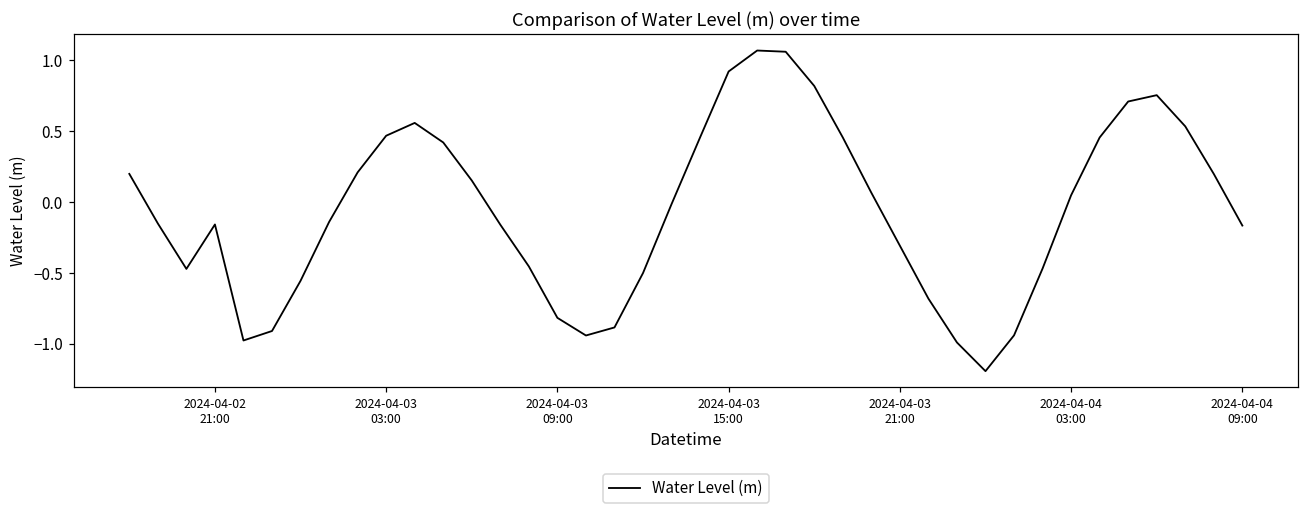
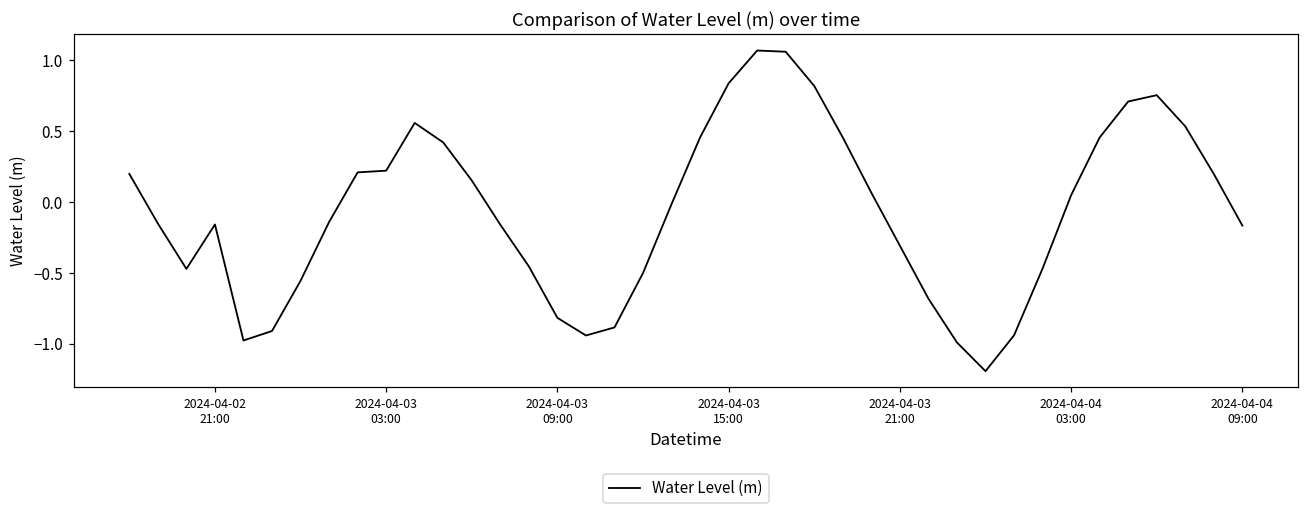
2024-04-03 03:00: 0.47 -> 0.22
2024-04-03 15:00: 0.92 -> 0.84
